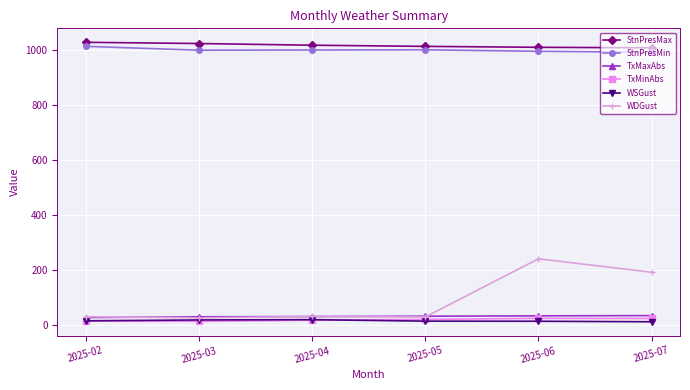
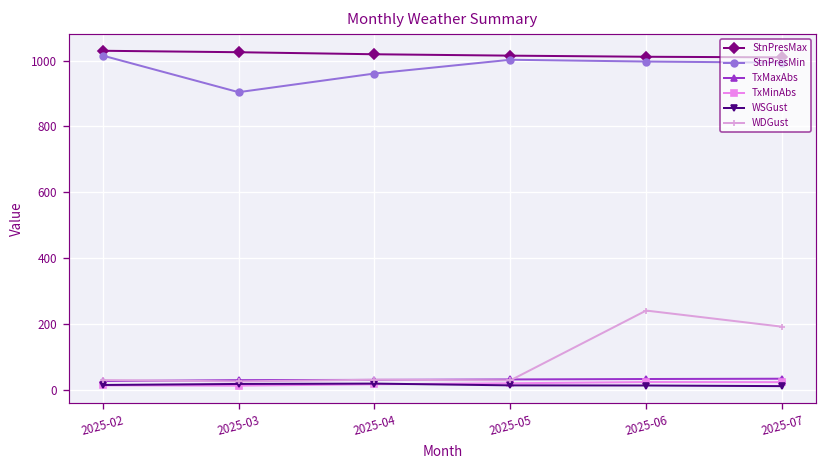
StnPresMin, 2025-03: 1000 -> 900
StnPresMin, 2025-04: 1000 -> 960
